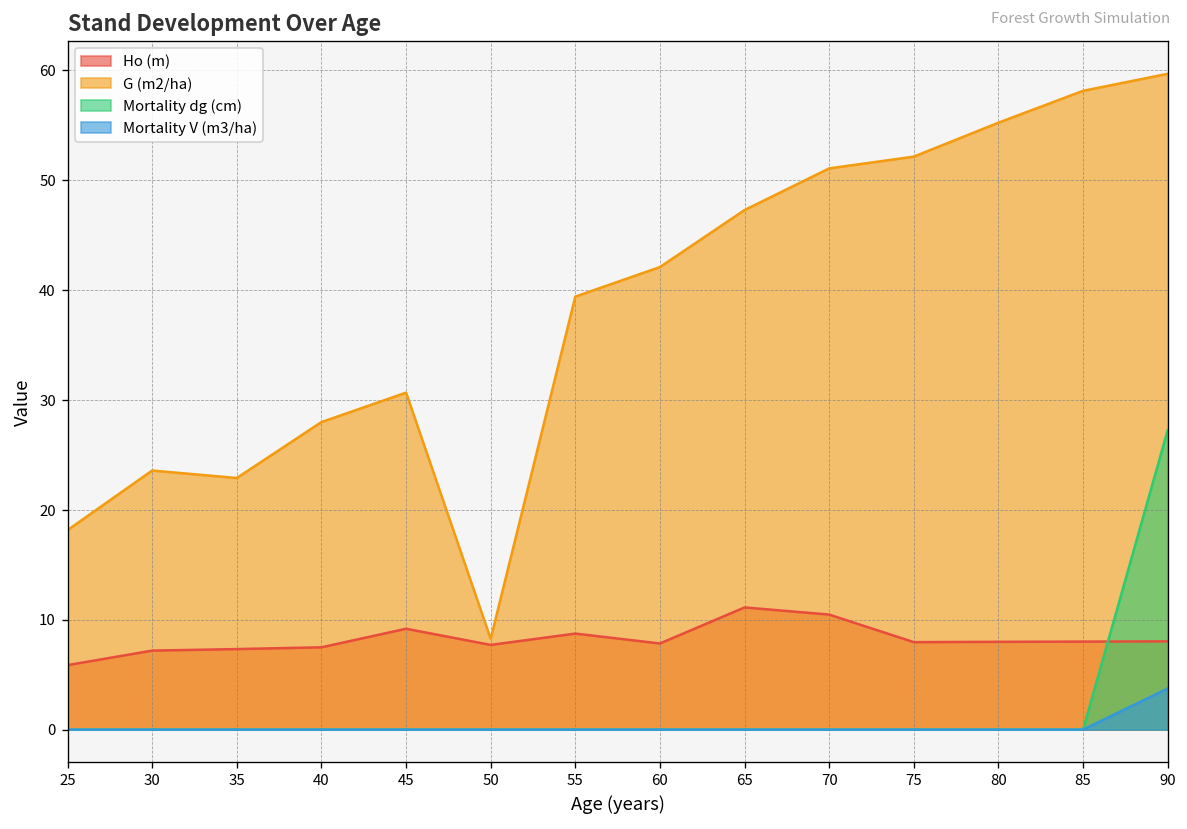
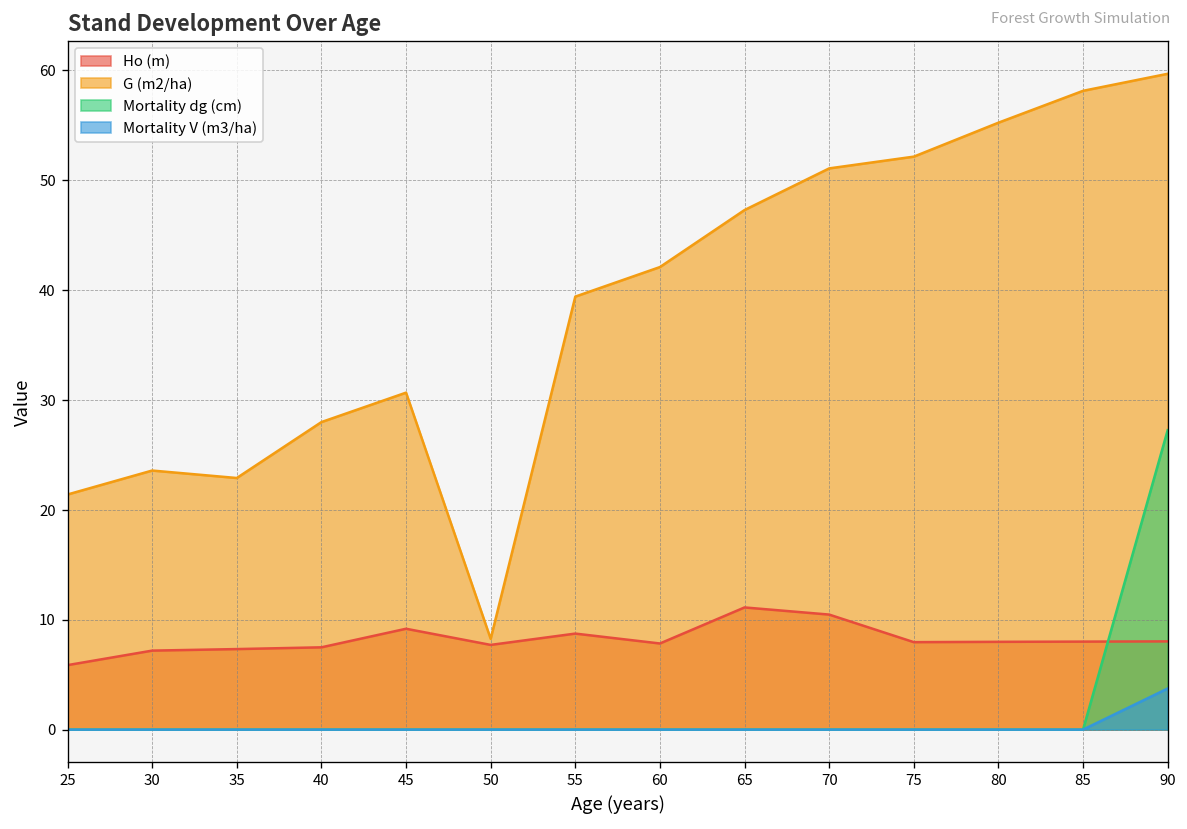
G (m2/ha), 25: 18 -> 21
